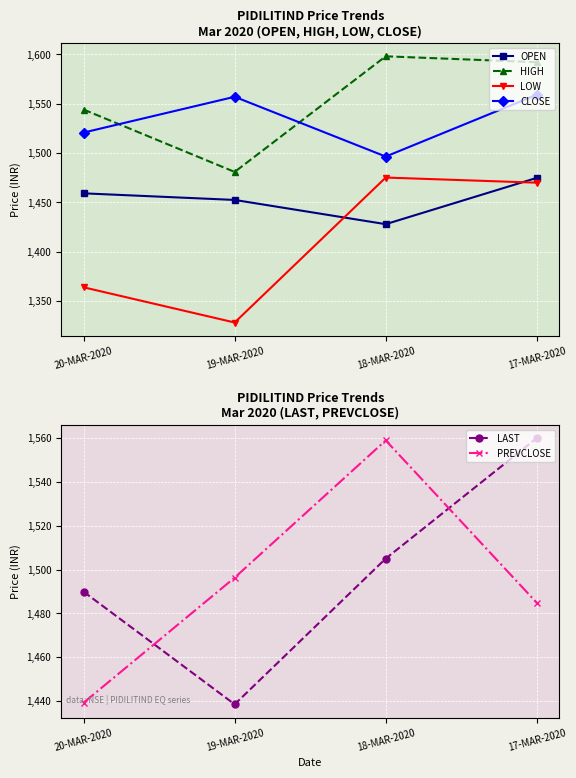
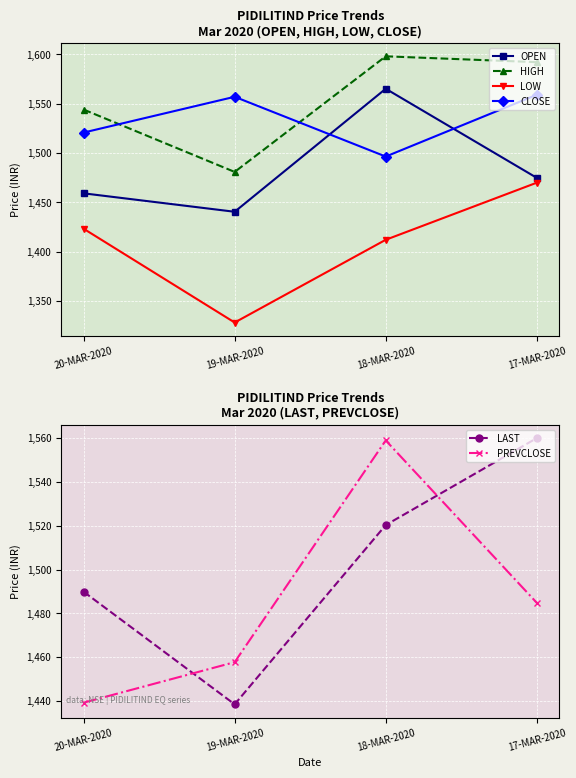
PIDILITIND Price Trends Mar 2020 (OPEN, HIGH, LOW, CLOSE), LOW, 20-MAR-2020: 1,360 -> 1,420
PIDILITIND Price Trends Mar 2020 (OPEN, HIGH, LOW, CLOSE), OPEN, 19-MAR-2020: 1,450 -> 1,440
PIDILITIND Price Trends Mar 2020 (OPEN, HIGH, LOW, CLOSE), OPEN, 18-MAR-2020: 1,430 -> 1,570
PIDILITIND Price Trends Mar 2020 (OPEN, HIGH, LOW, CLOSE), LOW, 18-MAR-2020: 1,480 -> 1,410
PIDILITIND Price Trends Mar 2020 (LAST, PREVCLOSE), PREVCLOSE, 19-MAR-2020: 1,496 -> 1,458
PIDILITIND Price Trends Mar 2020 (LAST, PREVCLOSE), LAST, 18-MAR-2020: 1,505 -> 1,520
